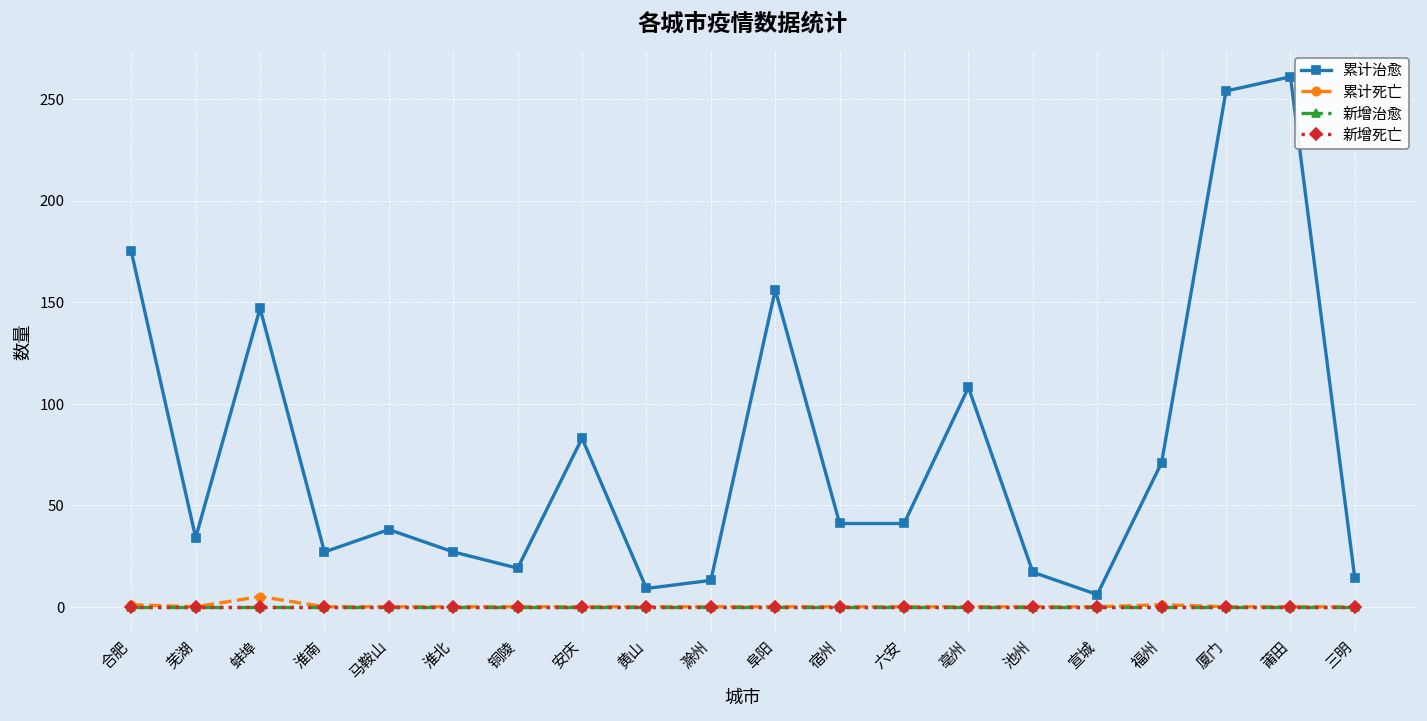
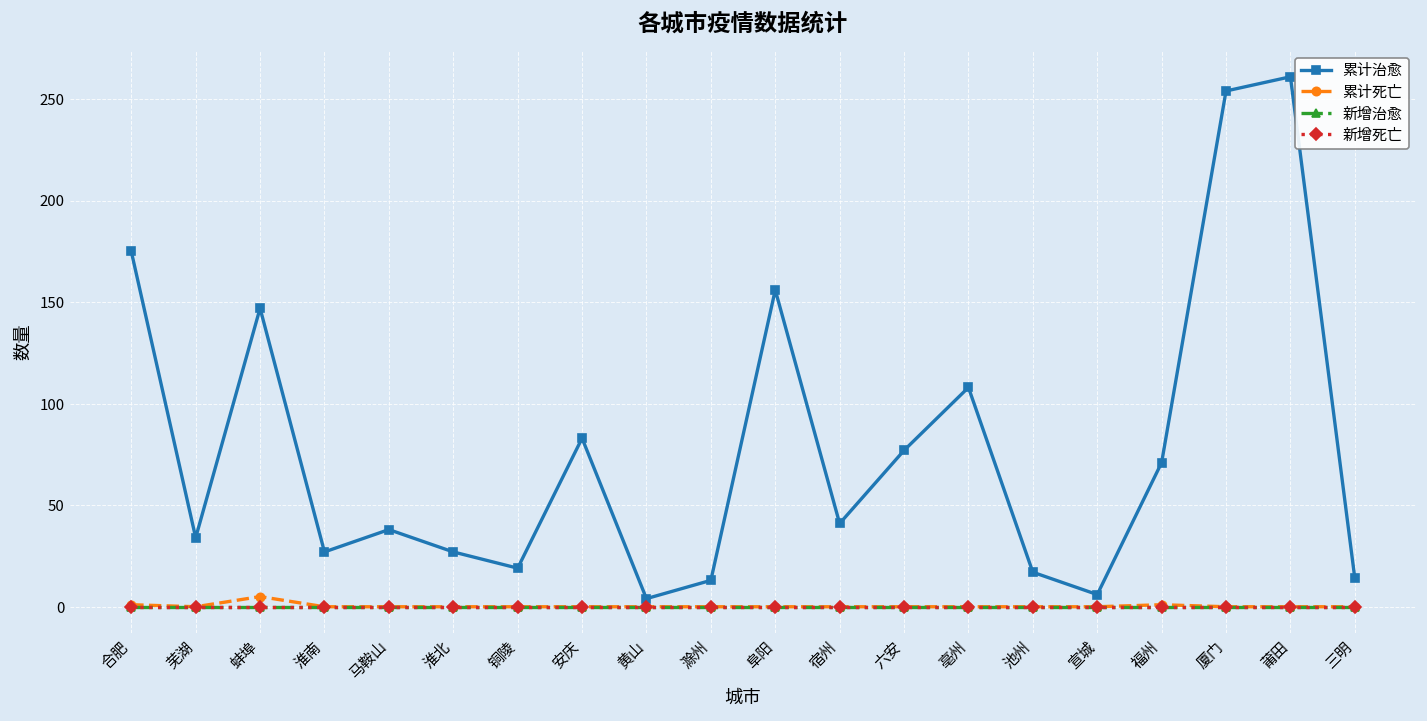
累计治愈, 黄山: 9 -> 4
累计治愈, 六安: 41 -> 77
